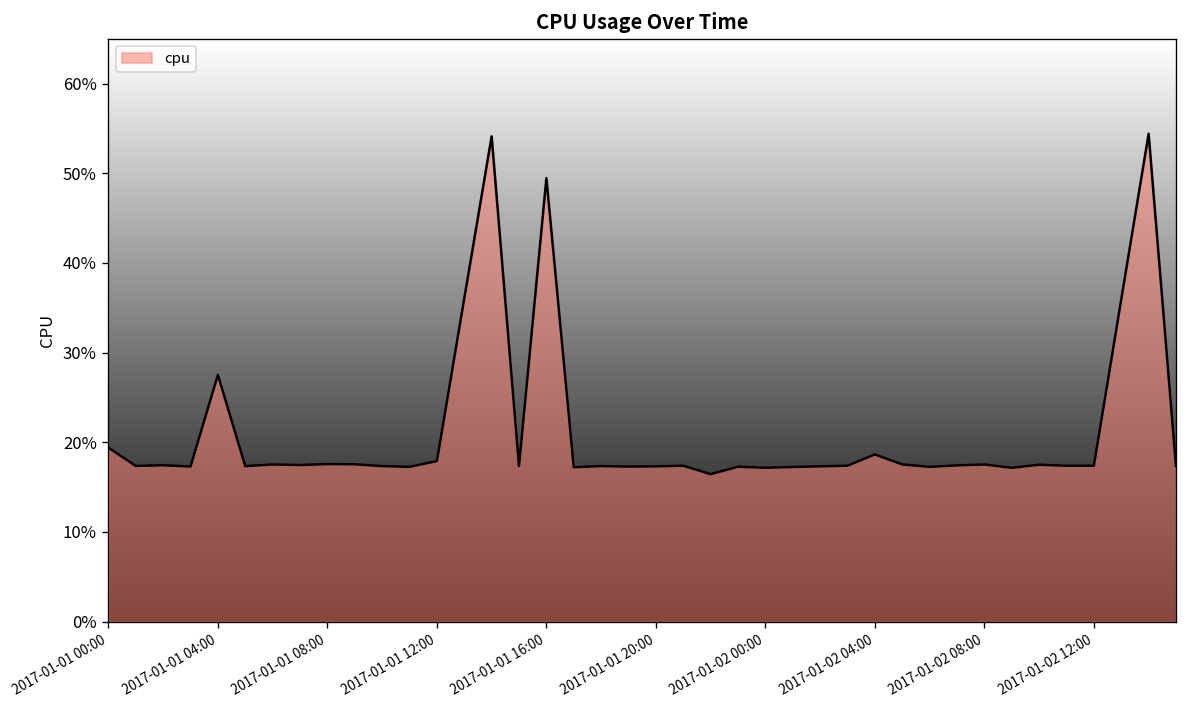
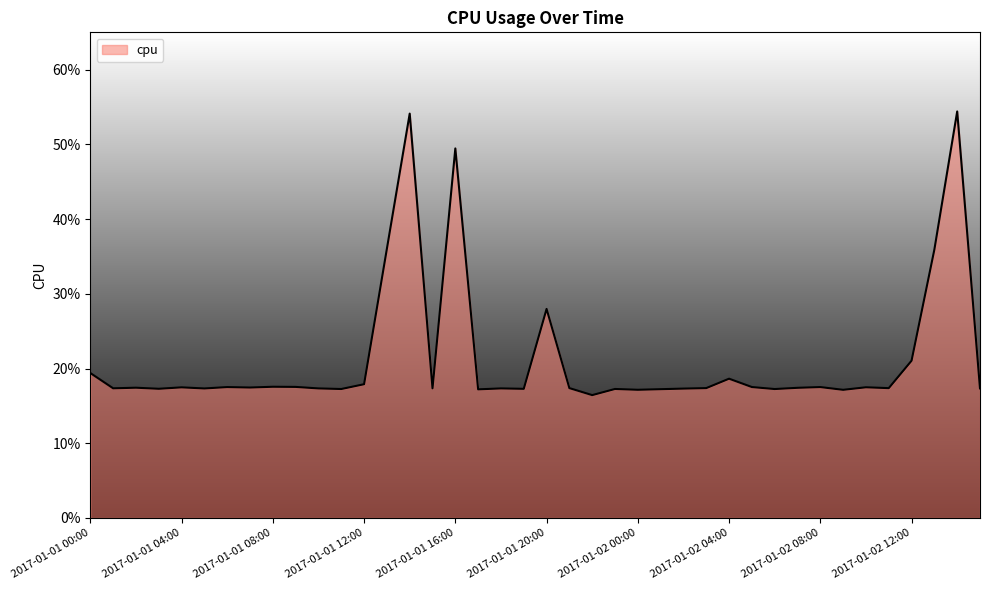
2017-01-01 04:00: 28% -> 17%
2017-01-01 20:00: 17% -> 28%
2017-01-02 12:00: 17% -> 21%
